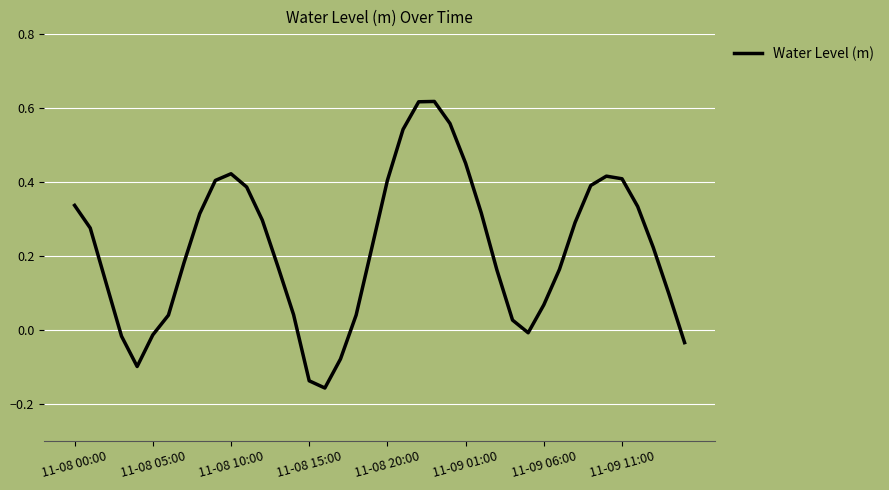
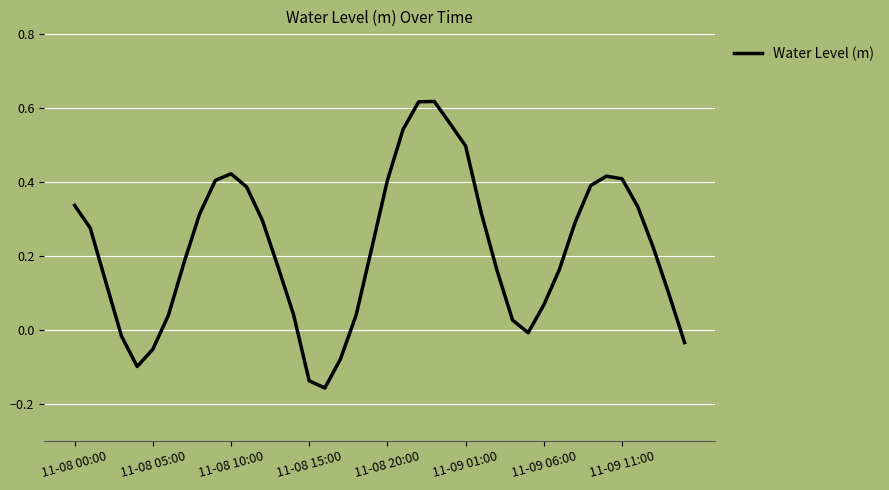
11-08 05:00: -0.01 -> -0.05
11-09 01:00: 0.45 -> 0.50
